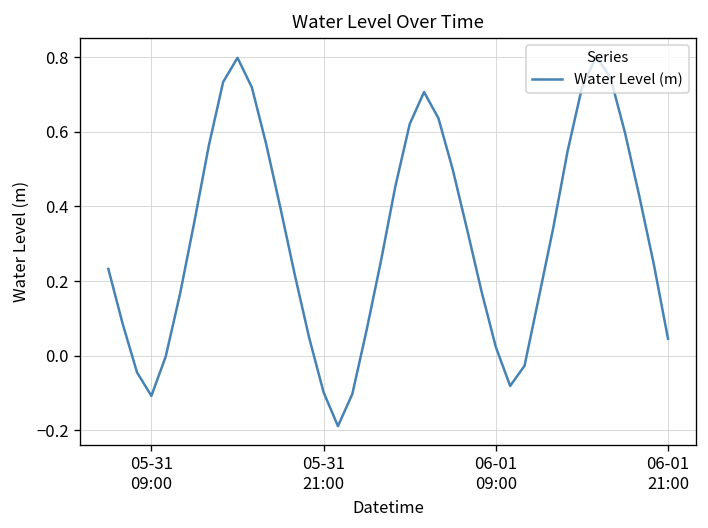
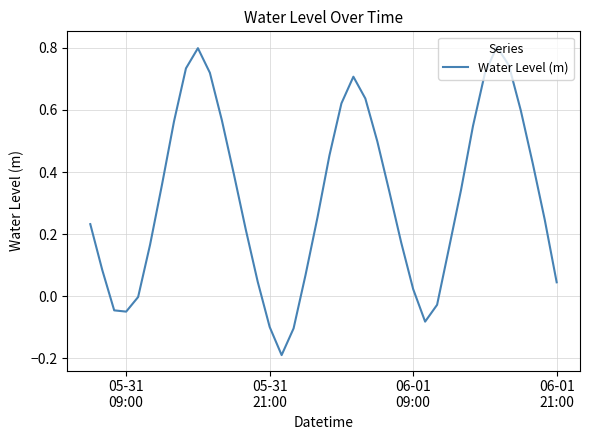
05-31 09:00: -0.11 -> -0.05
